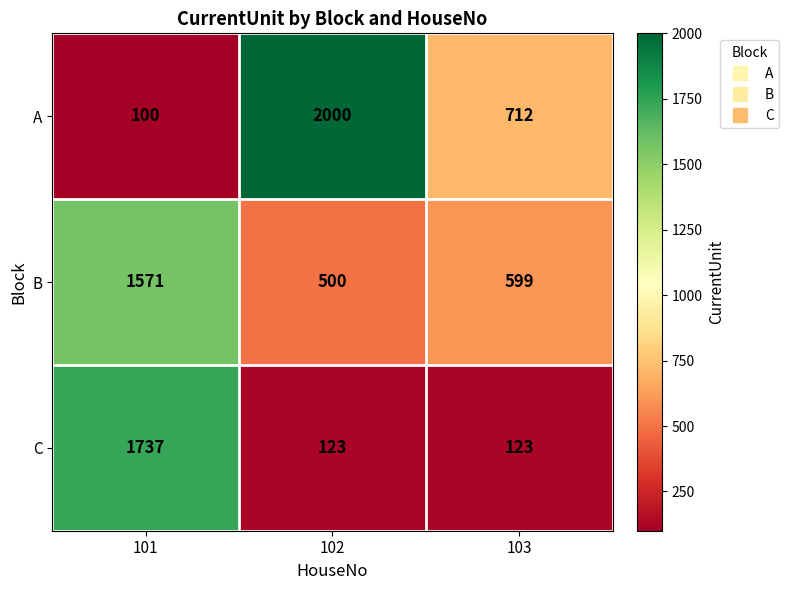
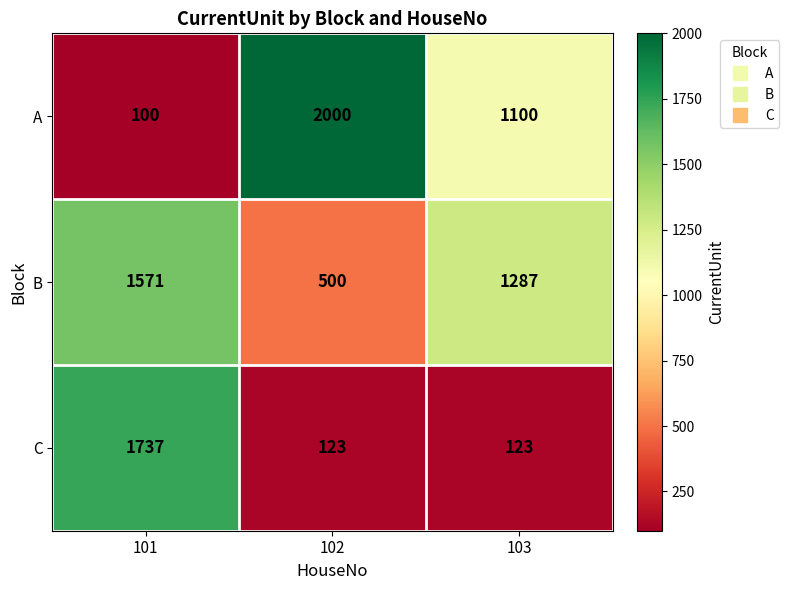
A, 103: 712 -> 1100
B, 103: 599 -> 1287
